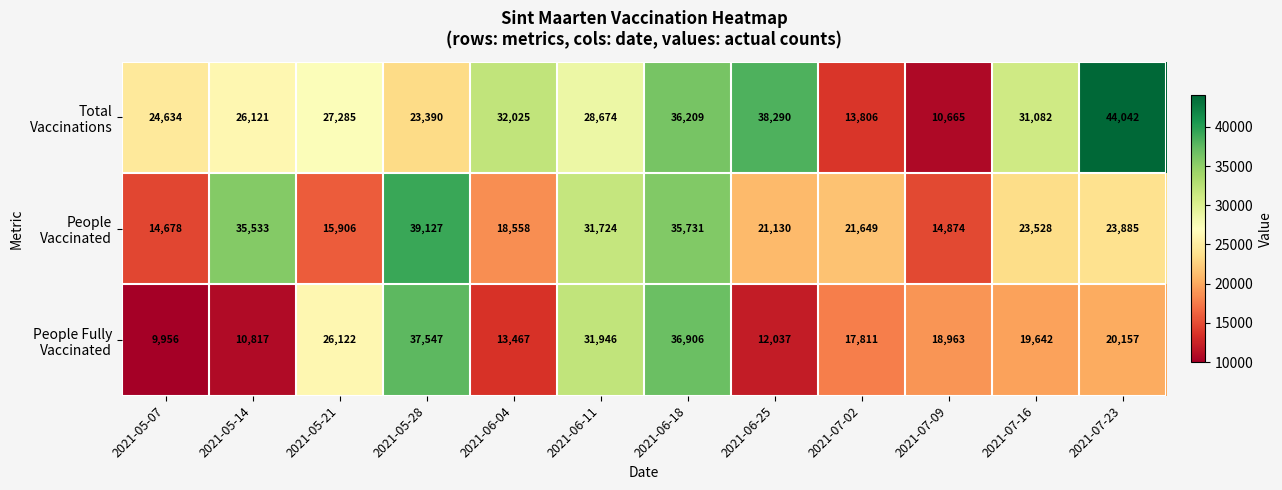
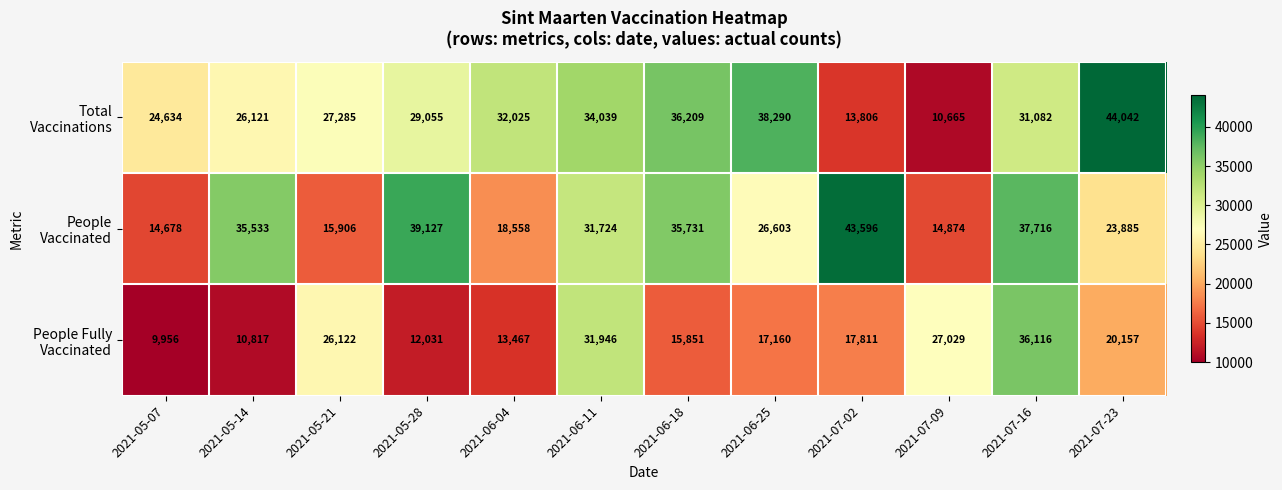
Total Vaccinations, 2021-05-28: 23,390 -> 29,055
Total Vaccinations, 2021-06-11: 28,674 -> 34,039
People Vaccinated, 2021-06-25: 21,130 -> 26,603
People Vaccinated, 2021-07-02: 21,649 -> 43,596
People Vaccinated, 2021-07-16: 23,528 -> 37,716
People Fully Vaccinated, 2021-05-28: 37,547 -> 12,031
People Fully Vaccinated, 2021-06-18: 36,906 -> 15,851
People Fully Vaccinated, 2021-06-25: 12,037 -> 17,160
People Fully Vaccinated, 2021-07-09: 18,963 -> 27,029
People Fully Vaccinated, 2021-07-16: 19,642 -> 36,116
